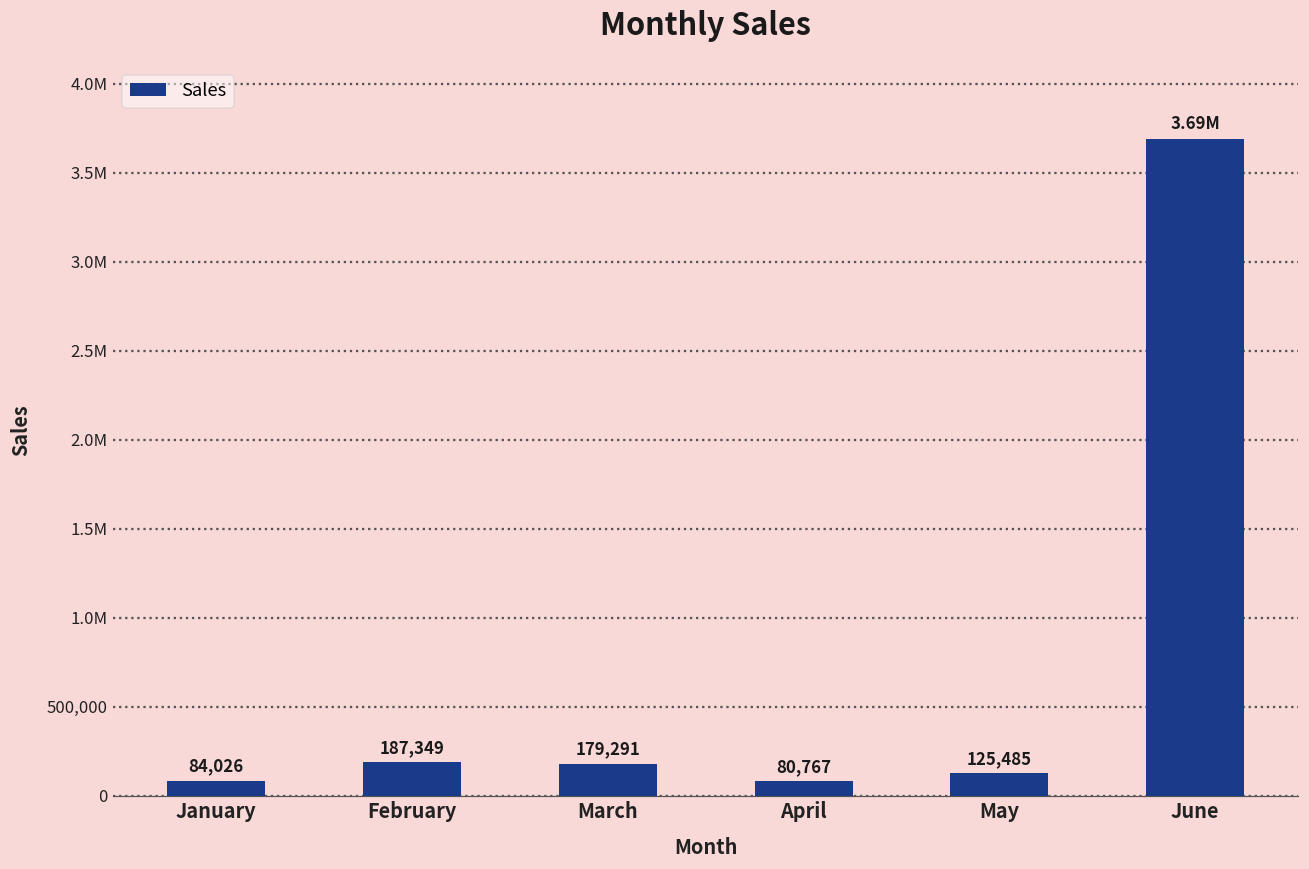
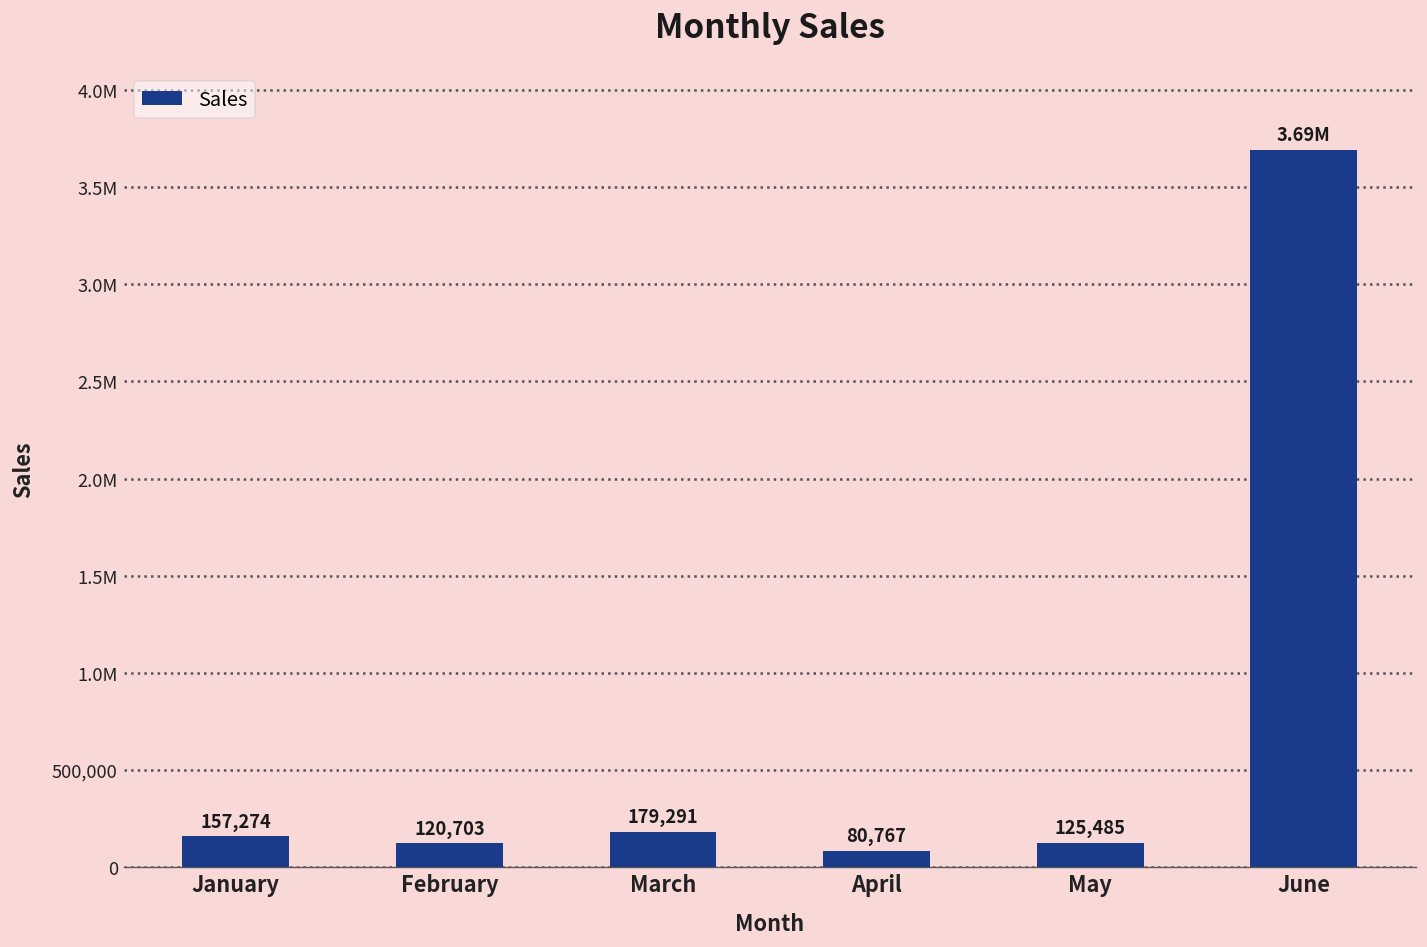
January: 84,026 -> 157,274
February: 187,349 -> 120,703
